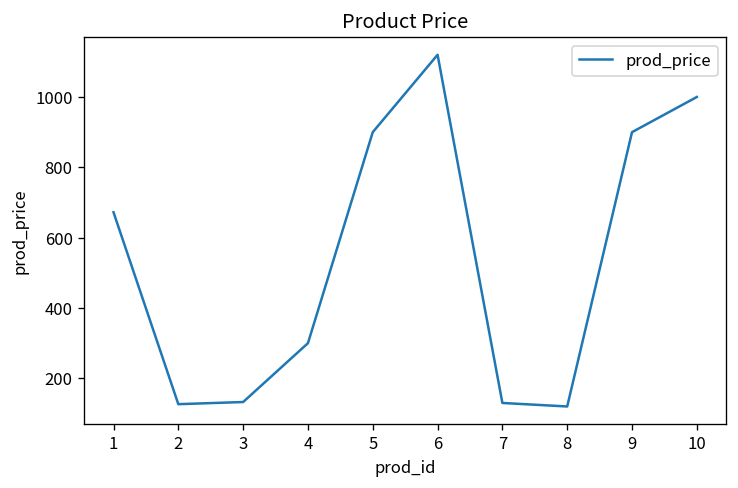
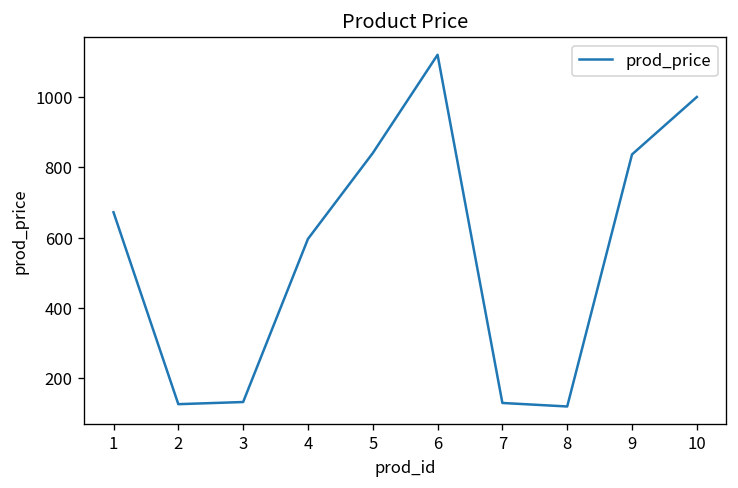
4: 300 -> 600
5: 900 -> 840
9: 900 -> 840
